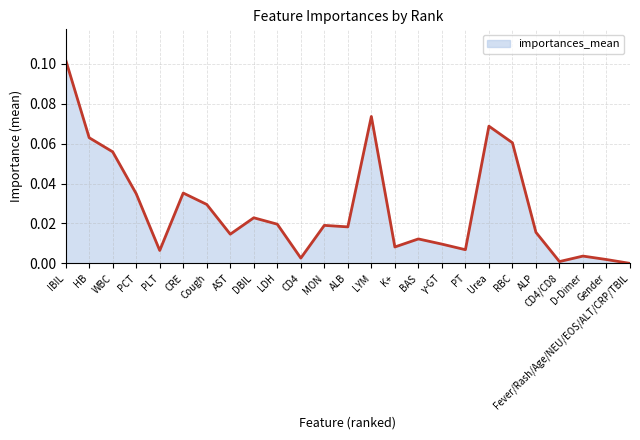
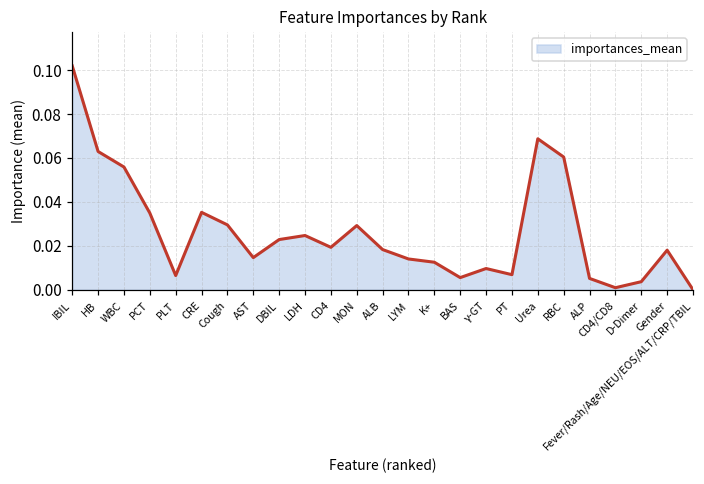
LDH: 0.020 -> 0.025
CD4: 0.003 -> 0.019
MON: 0.019 -> 0.029
LYM: 0.074 -> 0.014
K+: 0.008 -> 0.013
BAS: 0.012 -> 0.006
ALP: 0.016 -> 0.005
Gender: 0.002 -> 0.018
